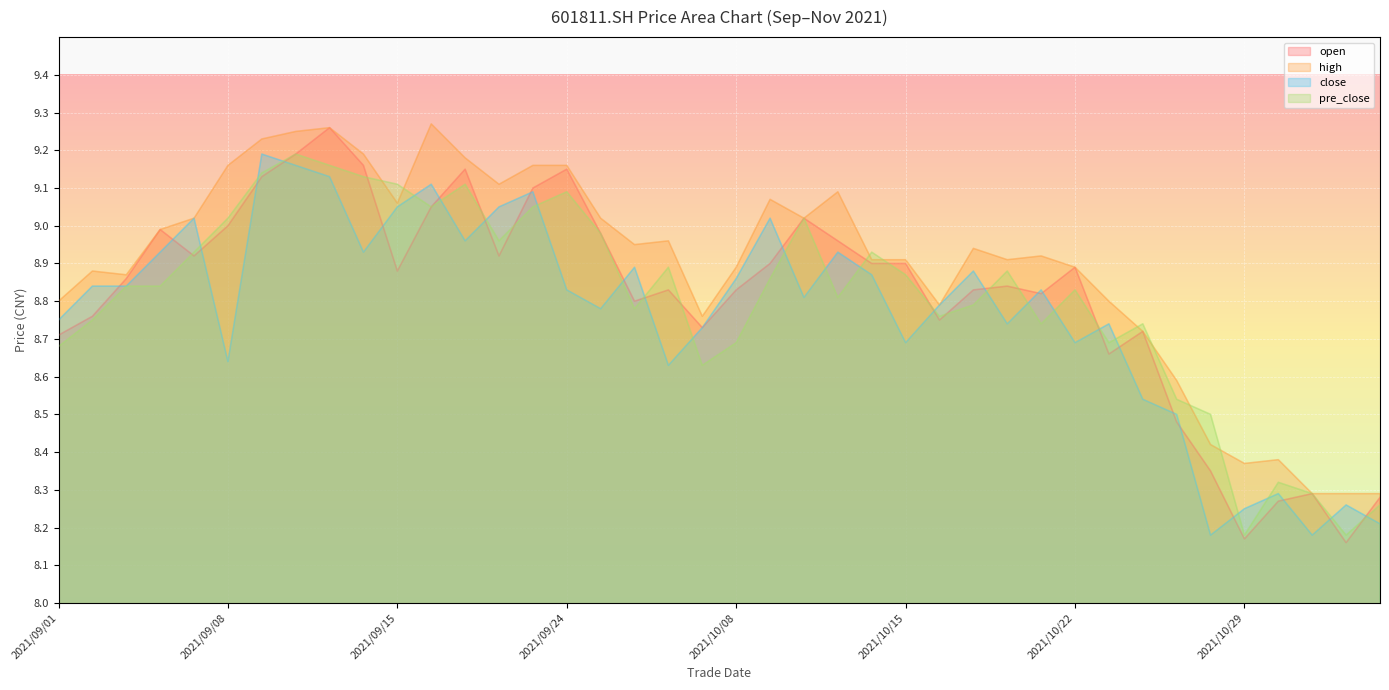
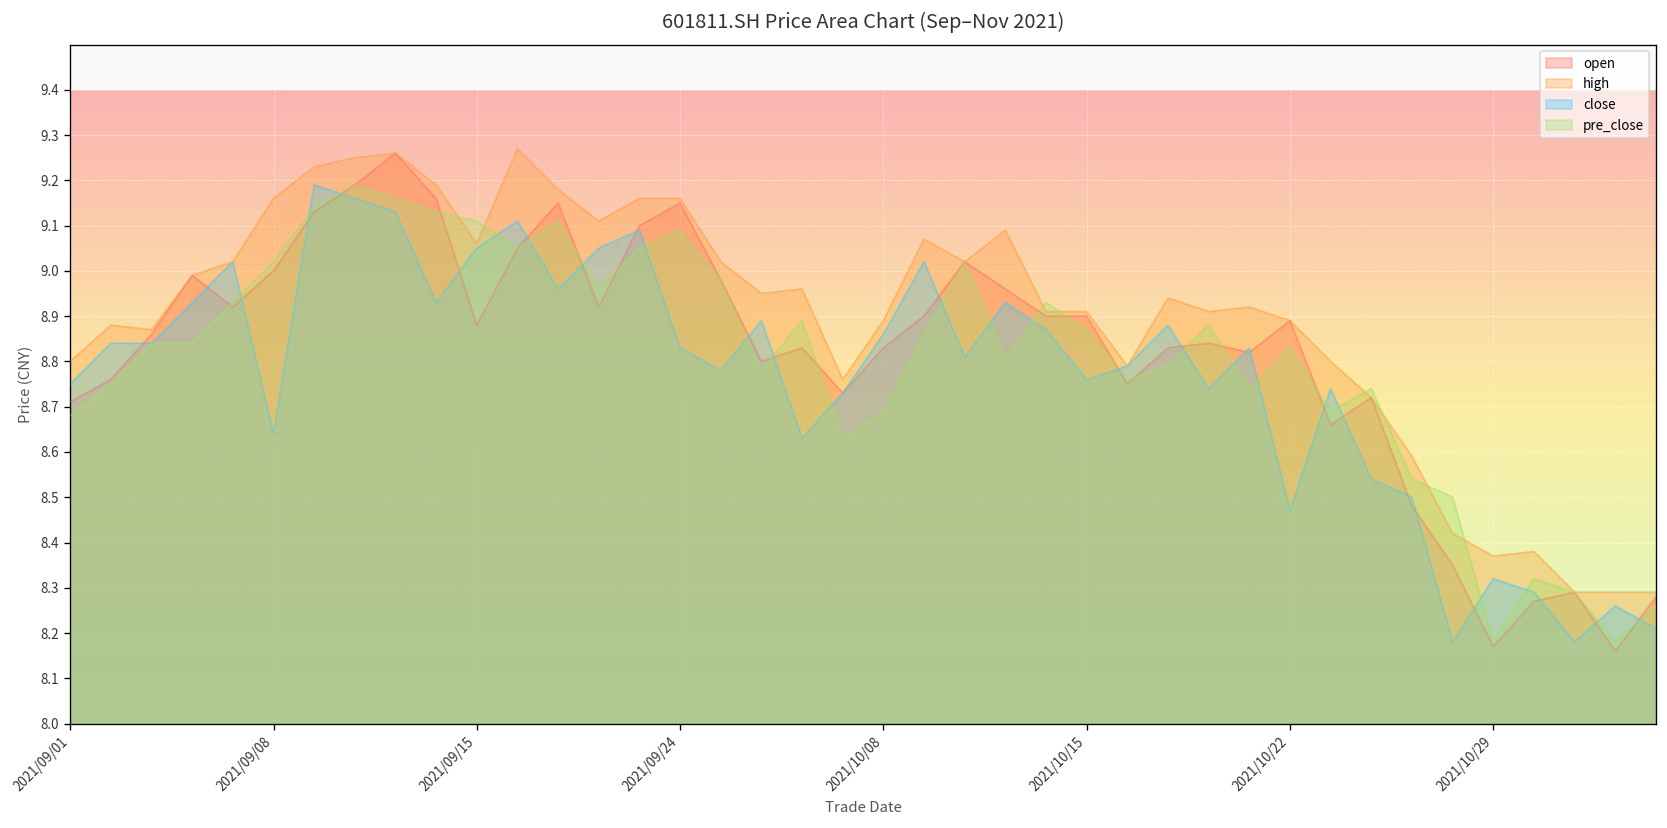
close, 2021/10/15: 8.69 -> 8.76
close, 2021/10/22: 8.69 -> 8.47
close, 2021/10/29: 8.25 -> 8.32
